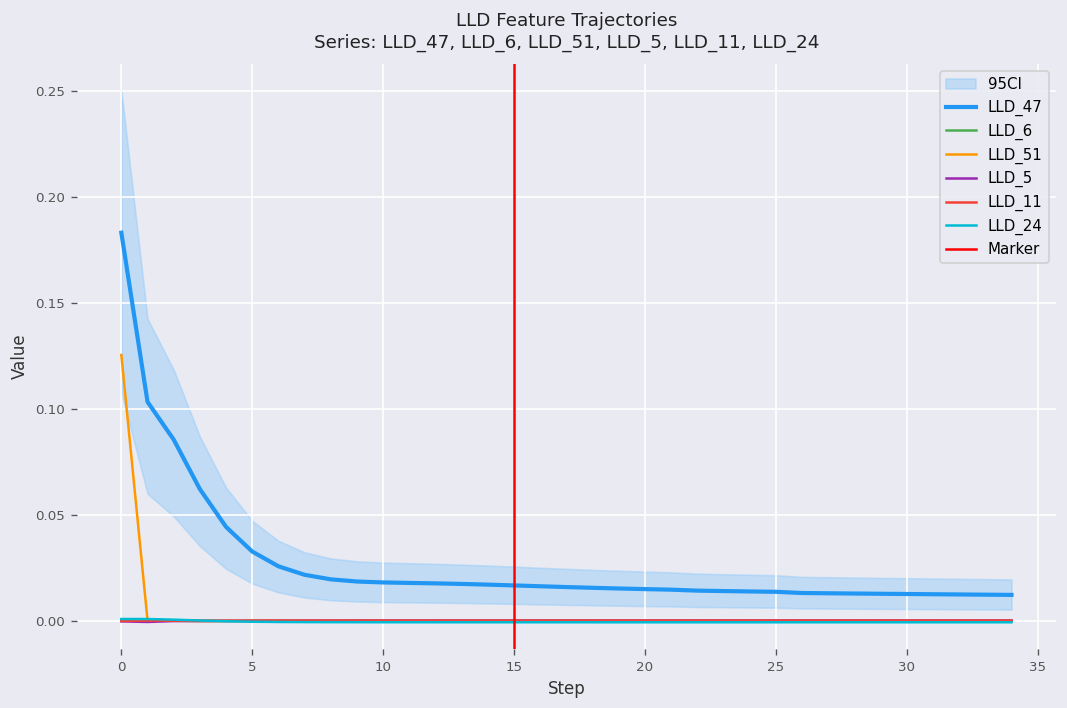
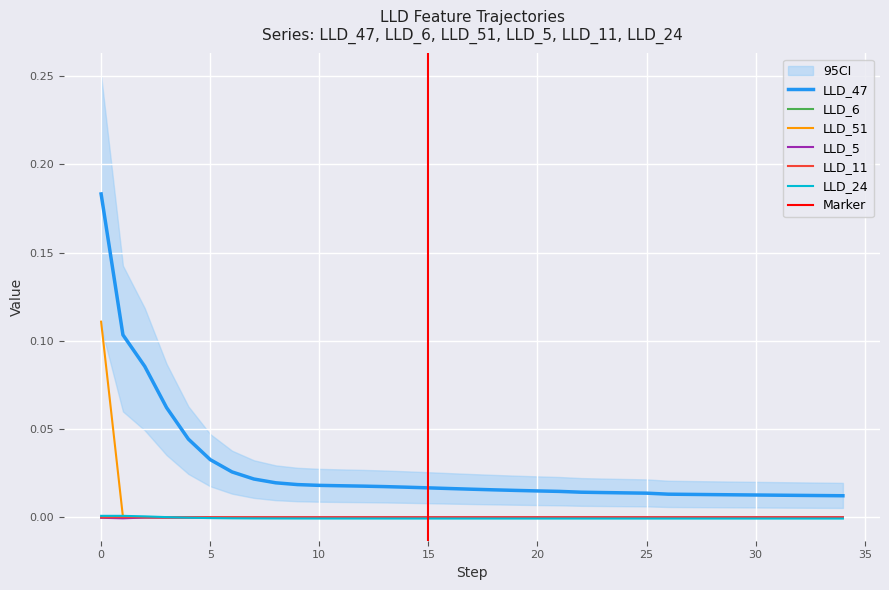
LLD_51, 0: 0.126 -> 0.111
